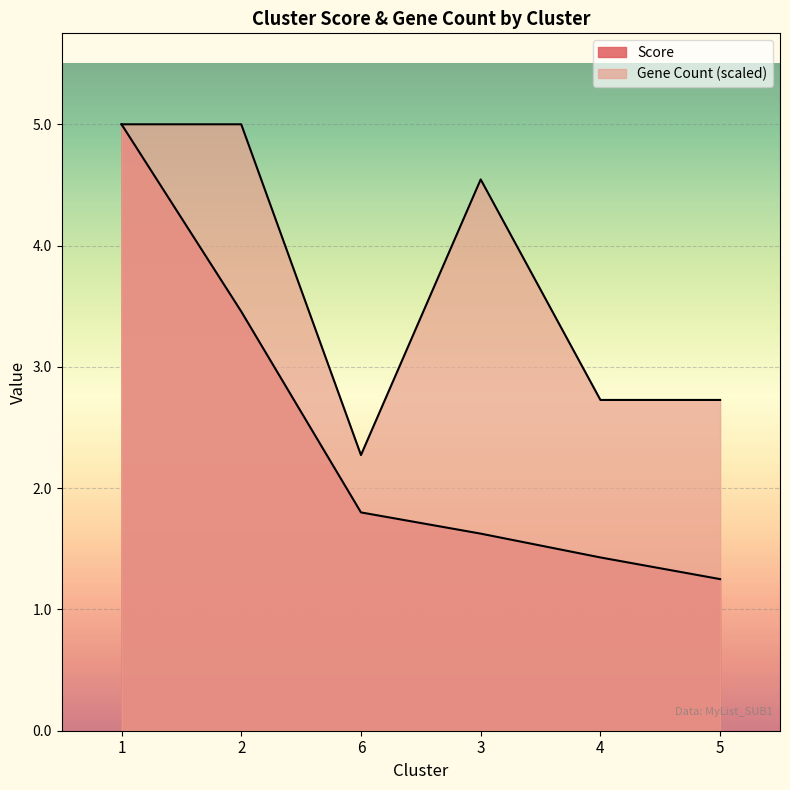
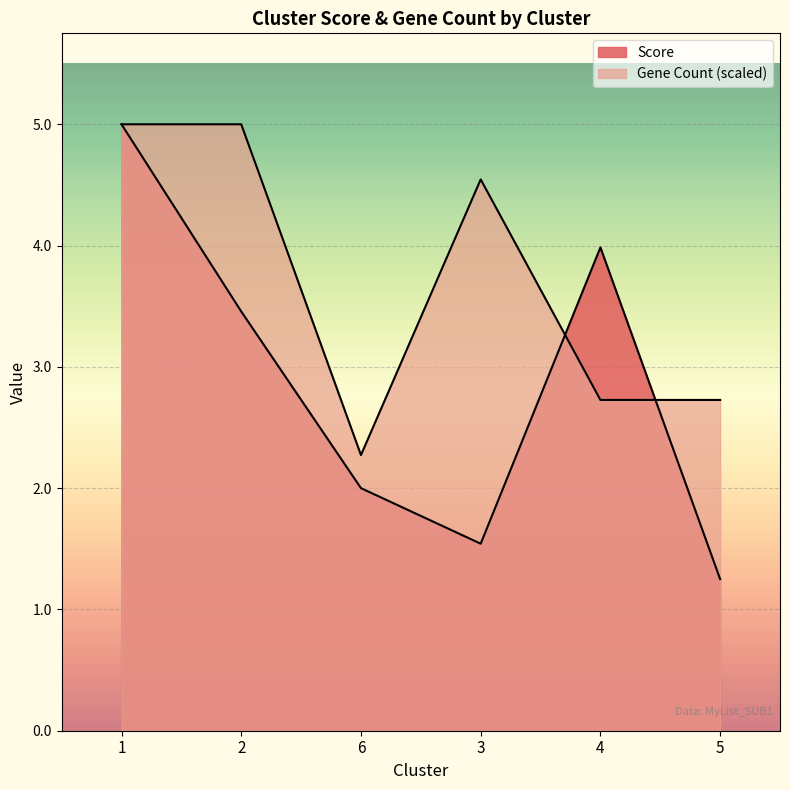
Score, 6: 1.8 -> 2.0
Score, 3: 1.63 -> 1.54
Score, 4: 1.43 -> 3.98
